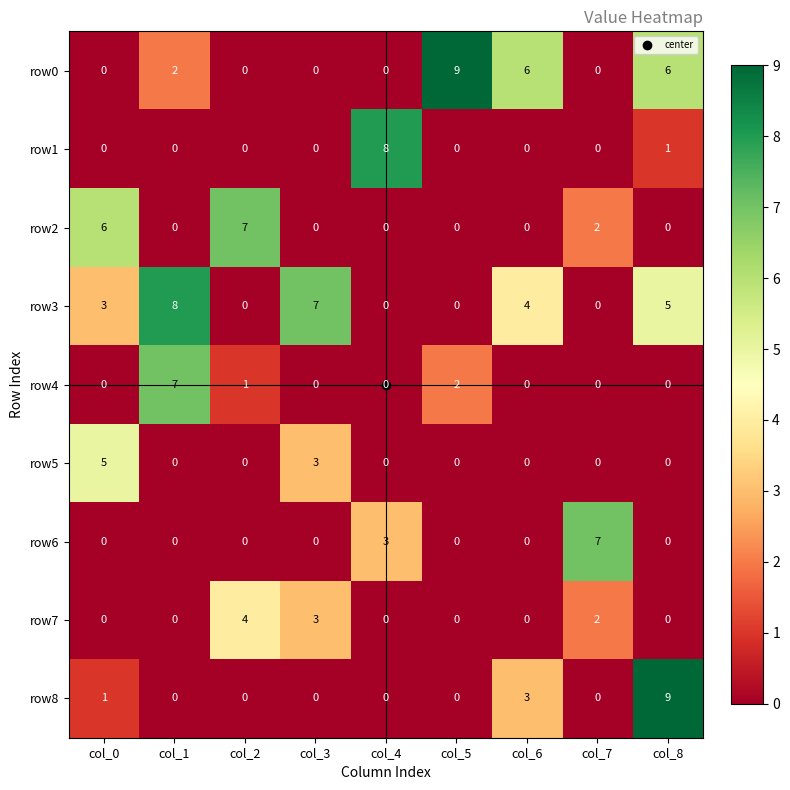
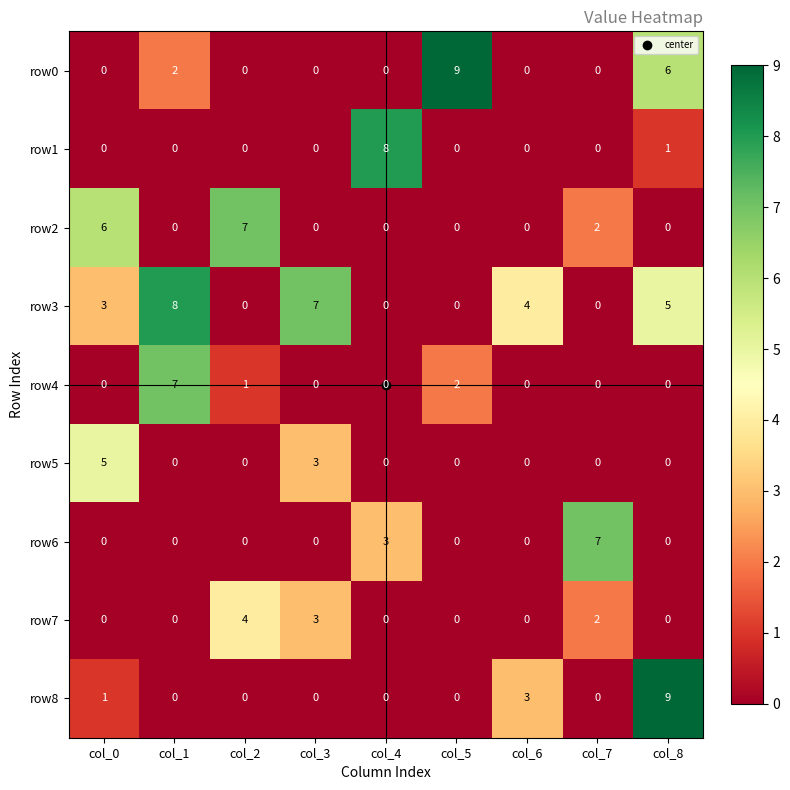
row0, col_6: 6 -> 0
